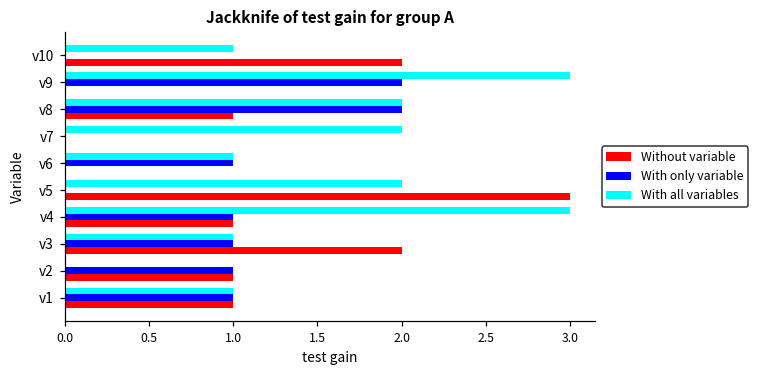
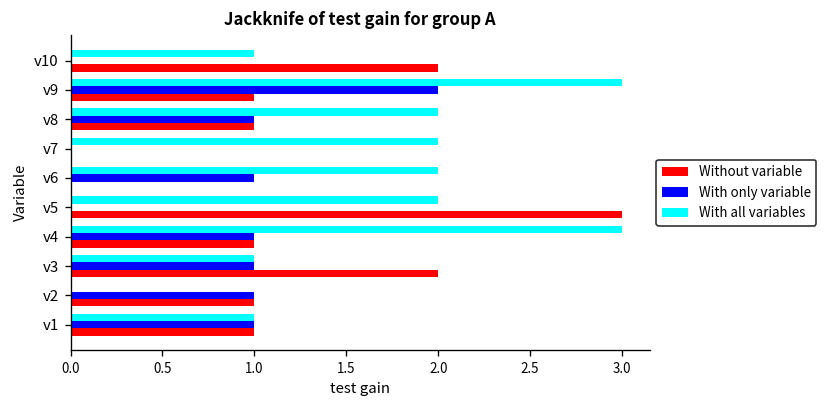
Without variable, v9: 0 -> 1
With only variable, v8: 2 -> 1
With all variables, v6: 1 -> 2
